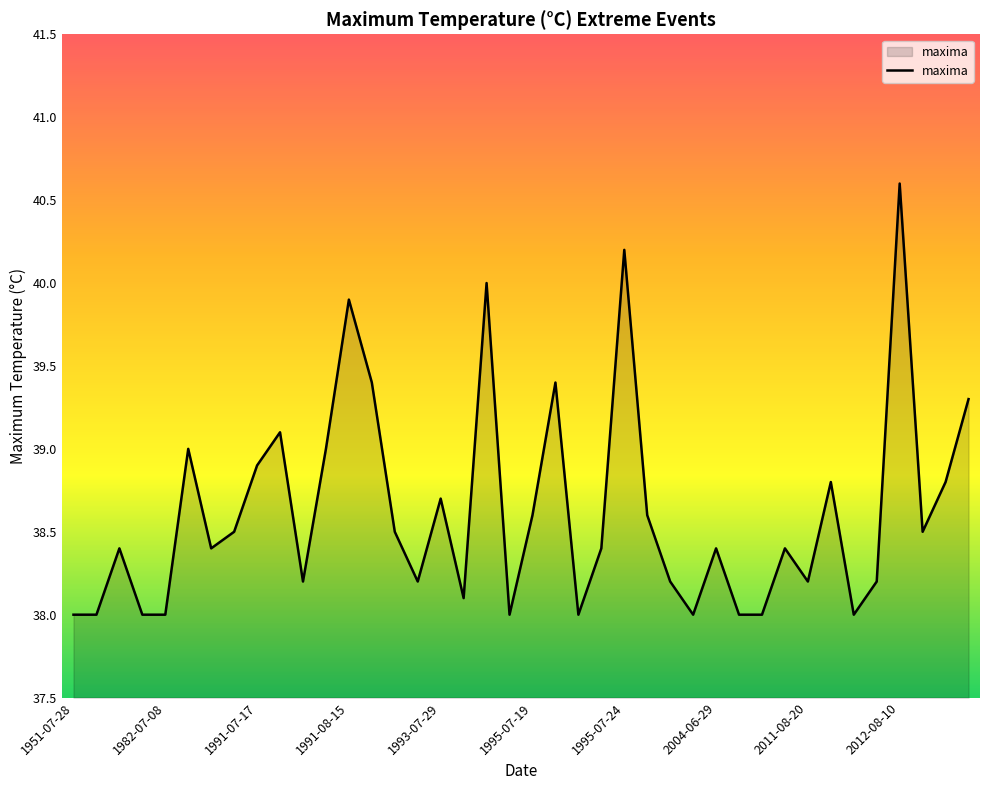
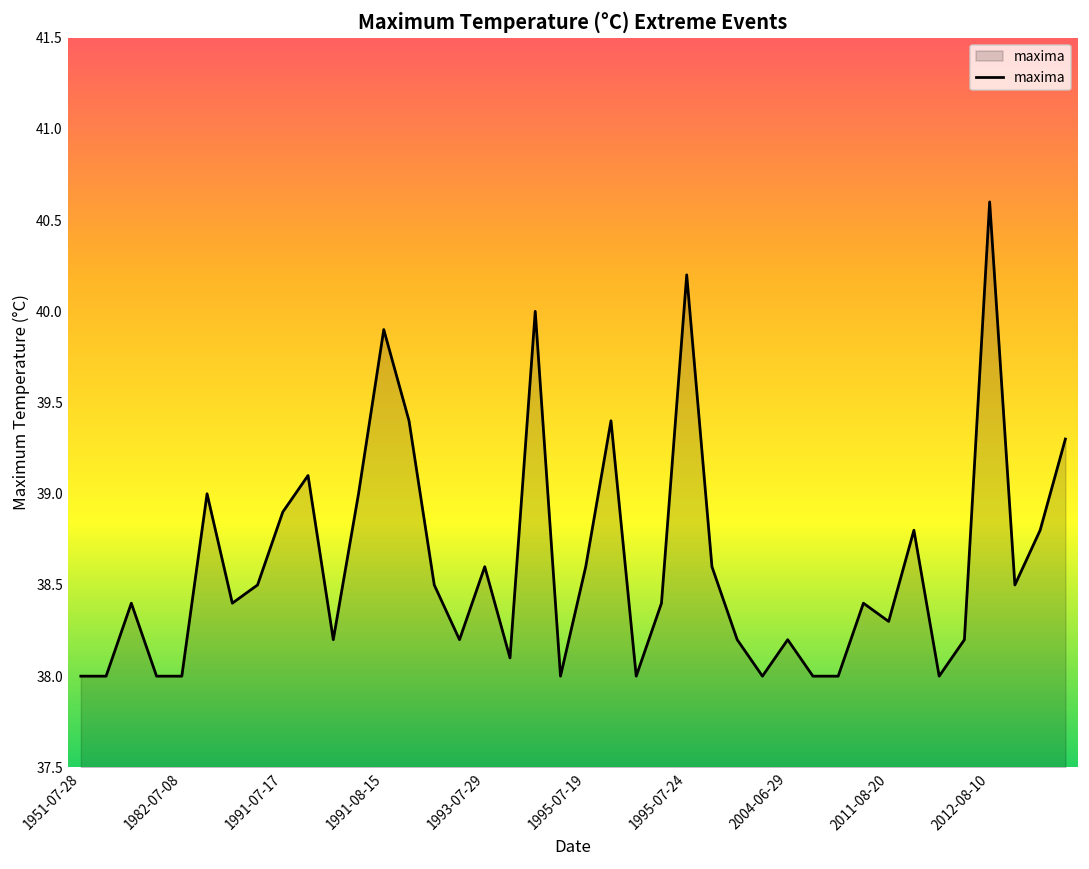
1993-07-29: 38.7 -> 38.6
2004-06-29: 38.4 -> 38.2
2011-08-20: 38.2 -> 38.3
